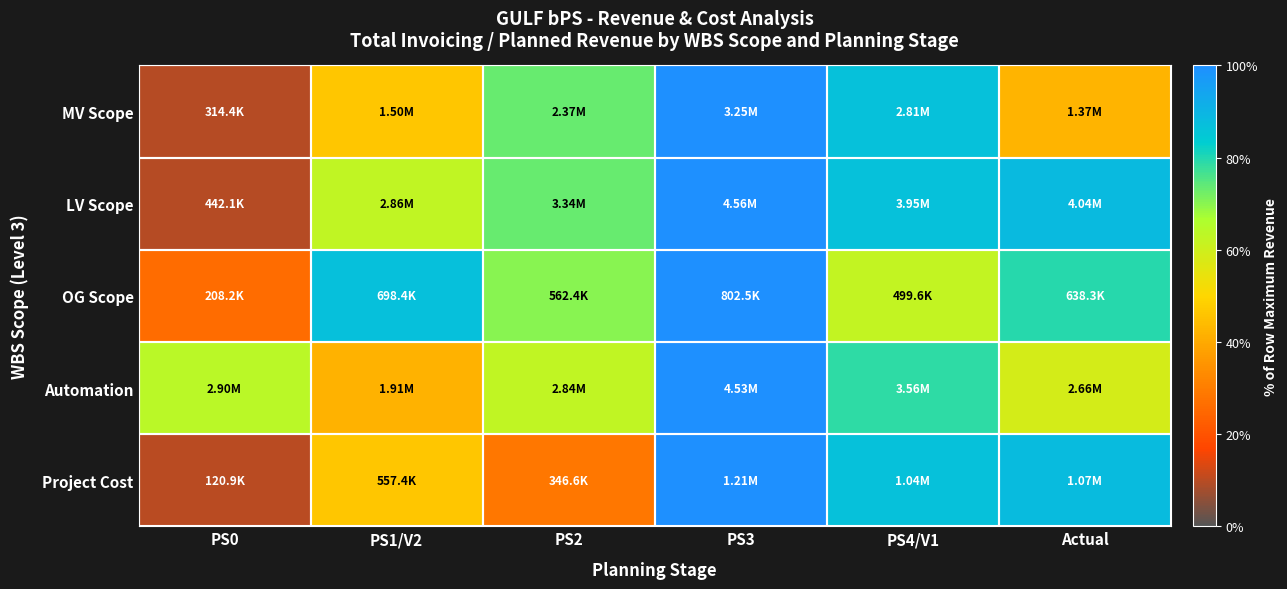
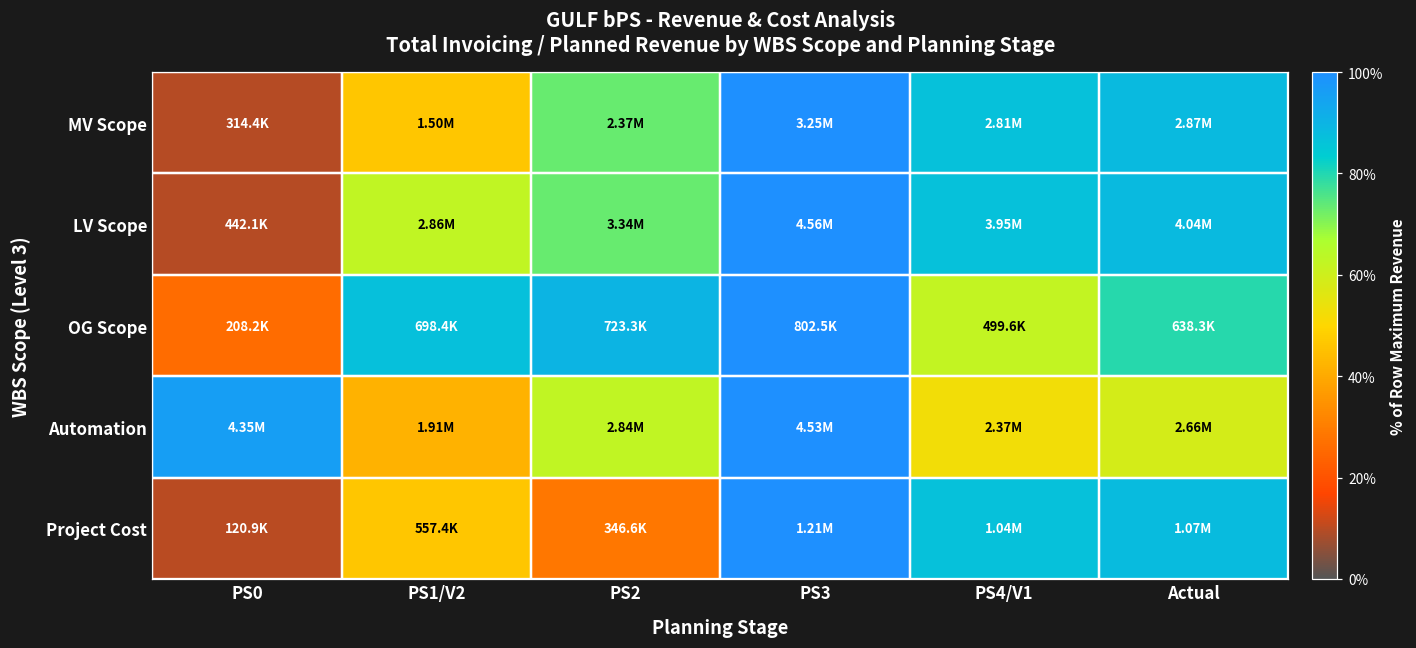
MV Scope, Actual: 1.37M -> 2.87M
OG Scope, PS2: 562.4K -> 723.3K
Automation, PS0: 2.90M -> 4.35M
Automation, PS4/V1: 3.56M -> 2.37M
